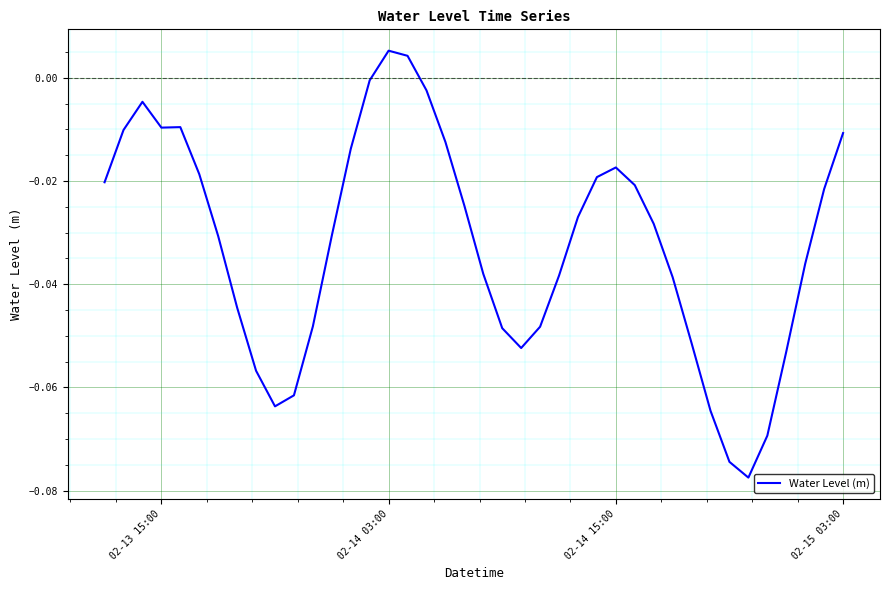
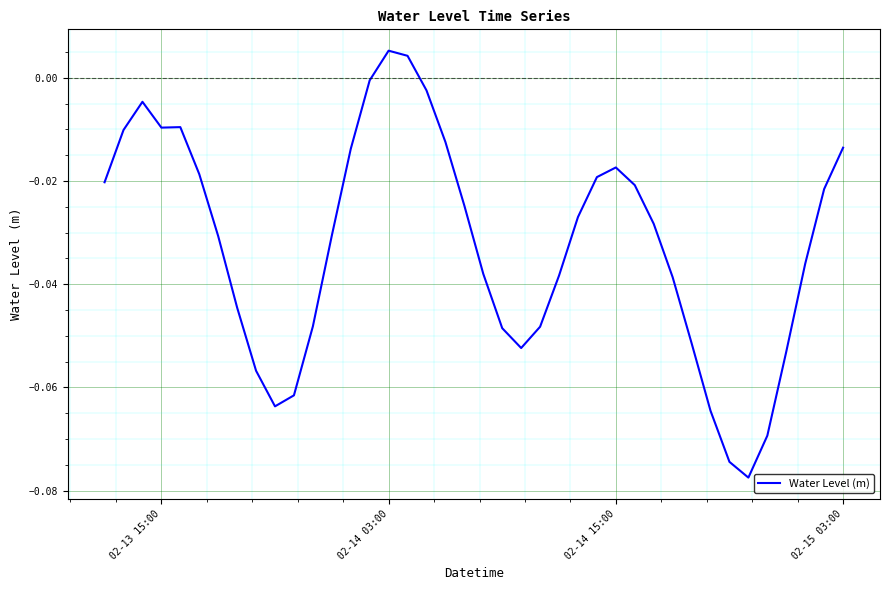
02-15 03:00: -0.011 -> -0.014
